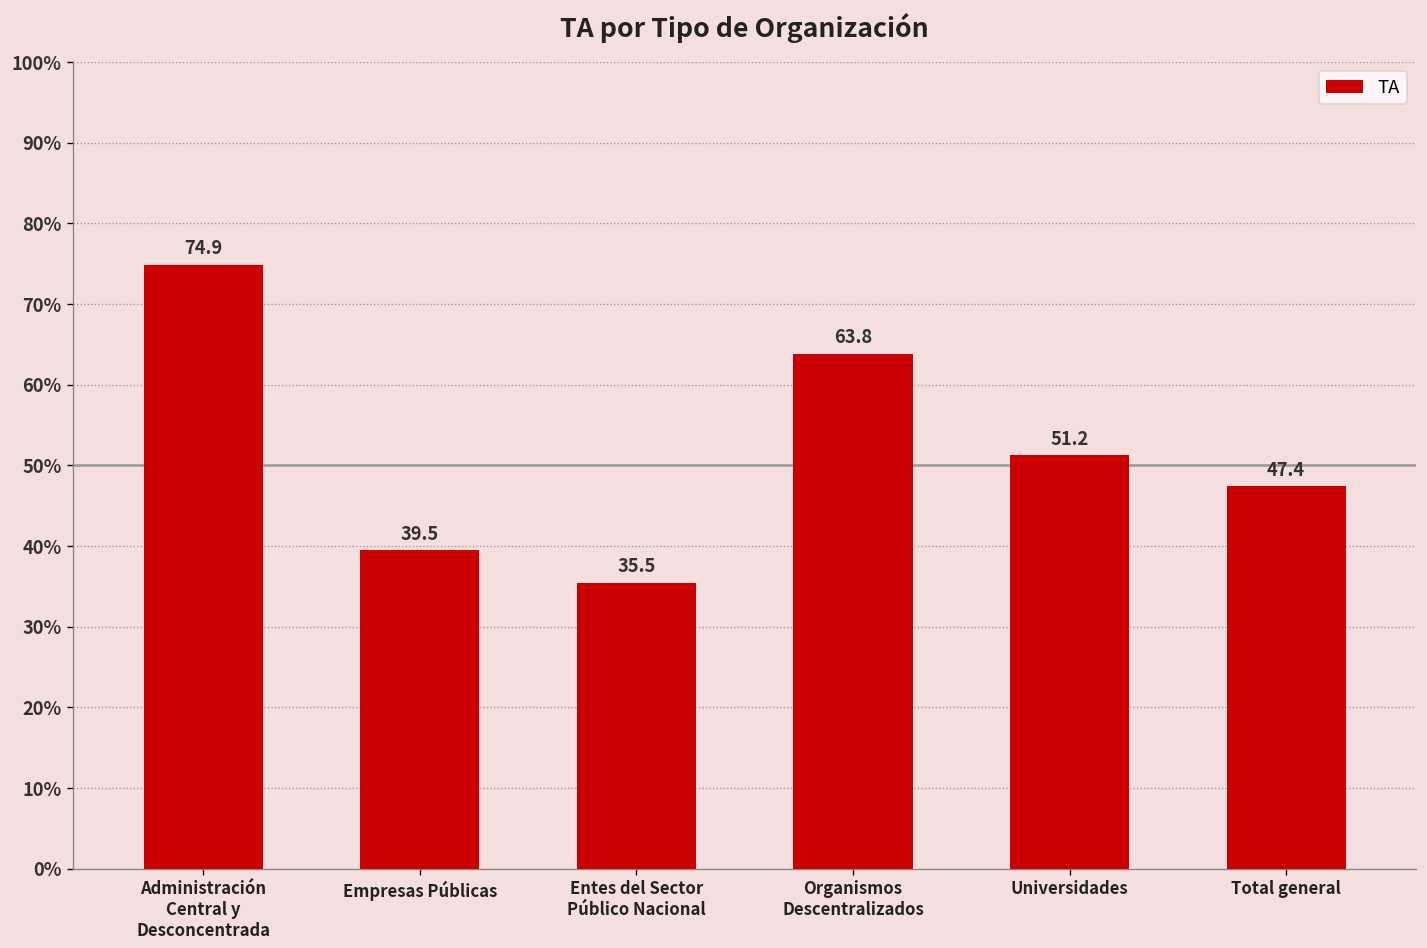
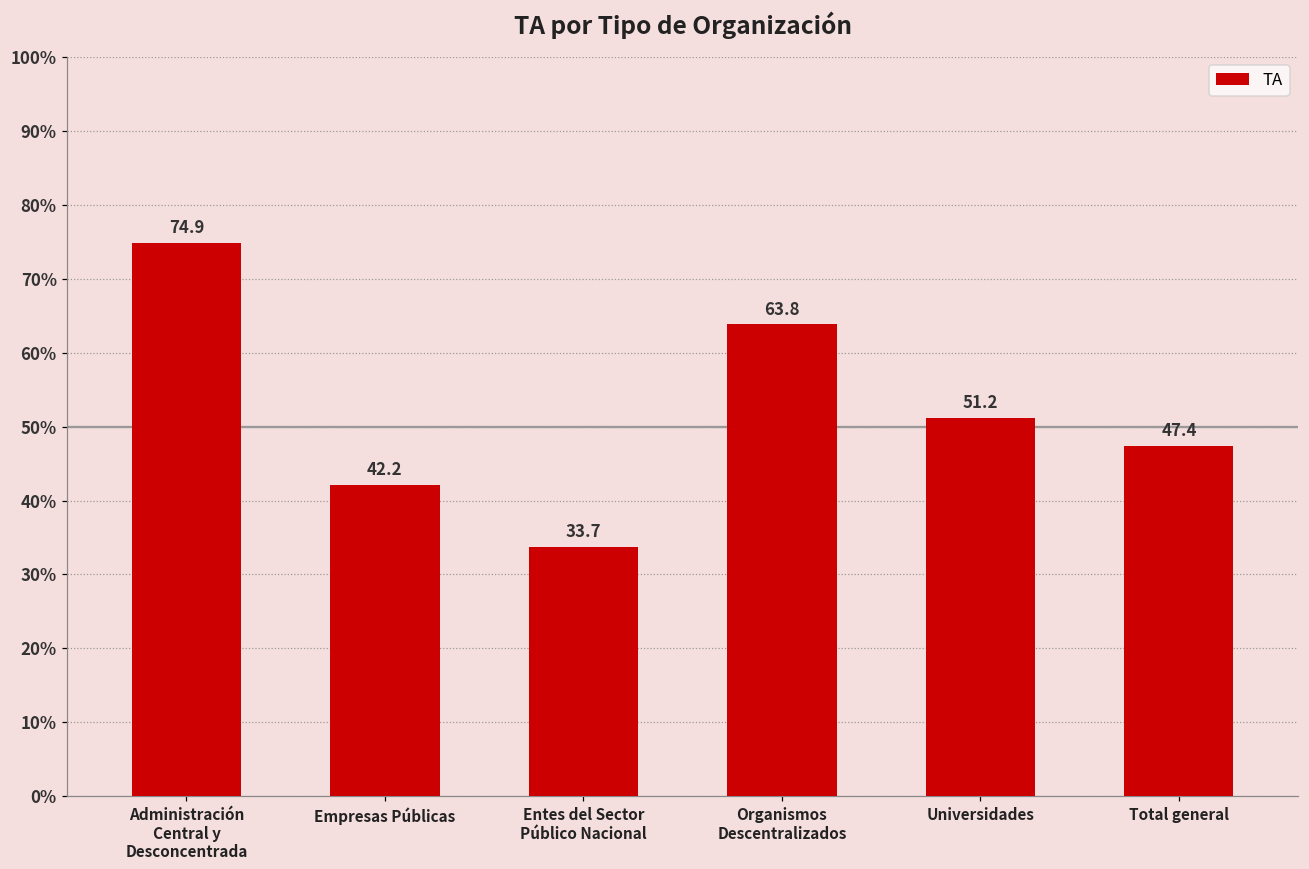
Empresas Públicas: 39.5 -> 42.2
Entes del Sector Público Nacional: 35.5 -> 33.7
